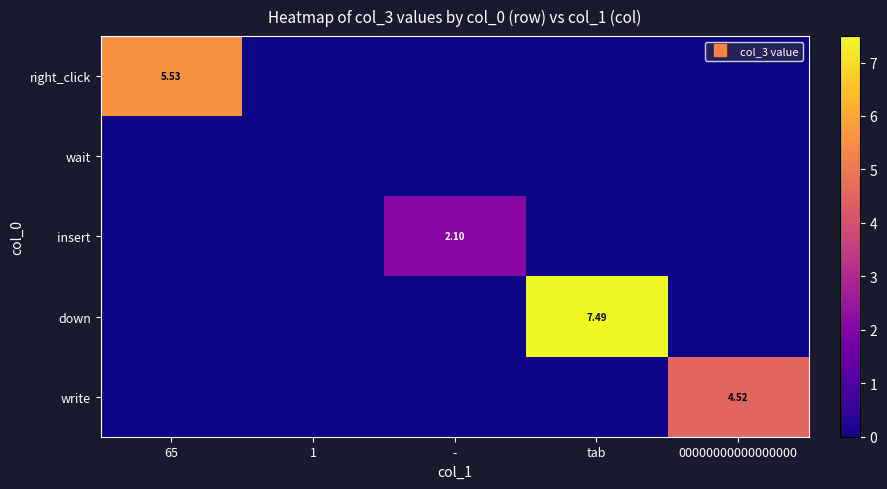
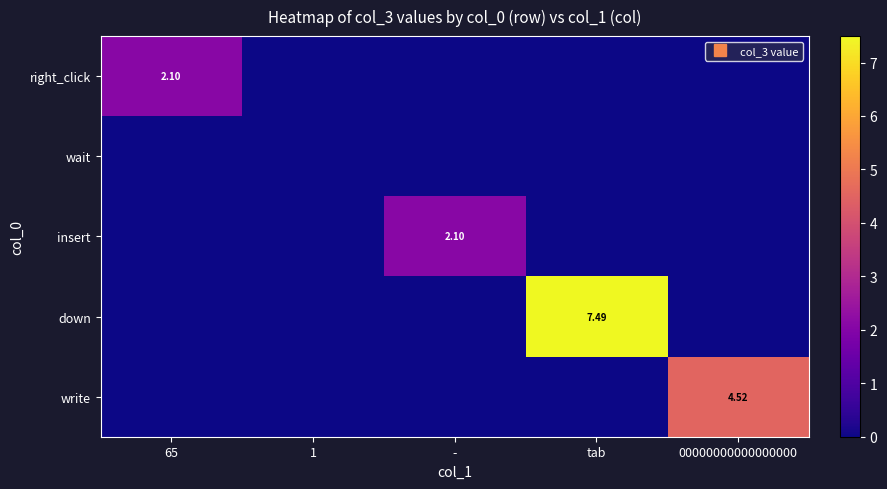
right_click, 65: 5.53 -> 2.10
